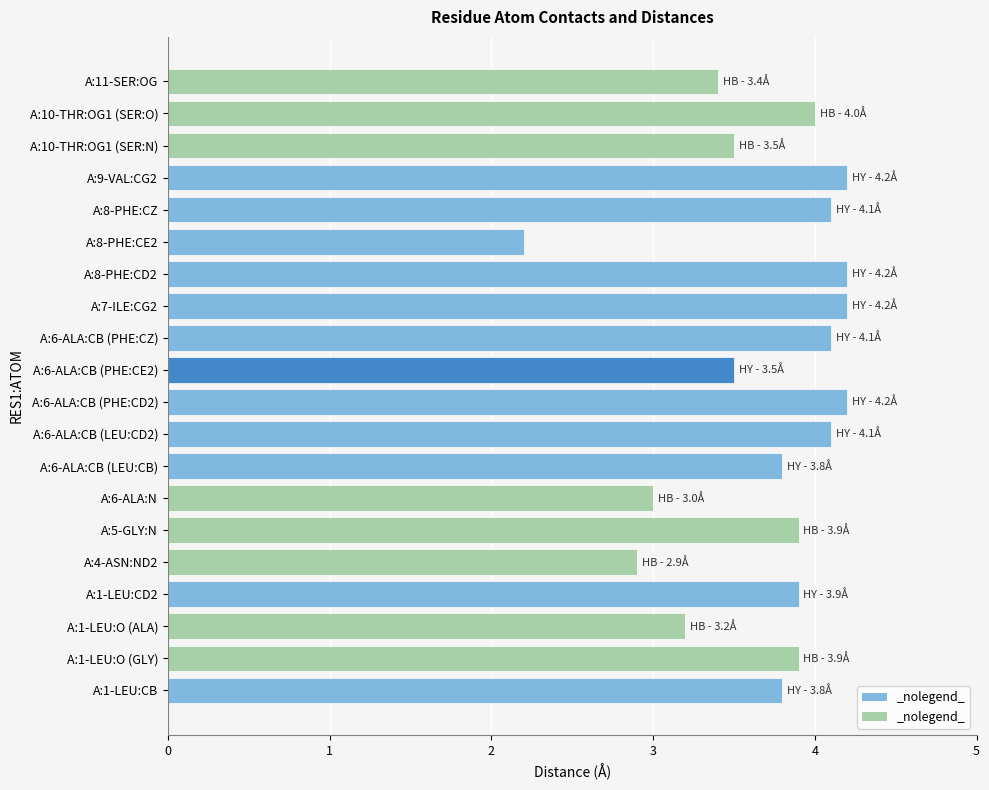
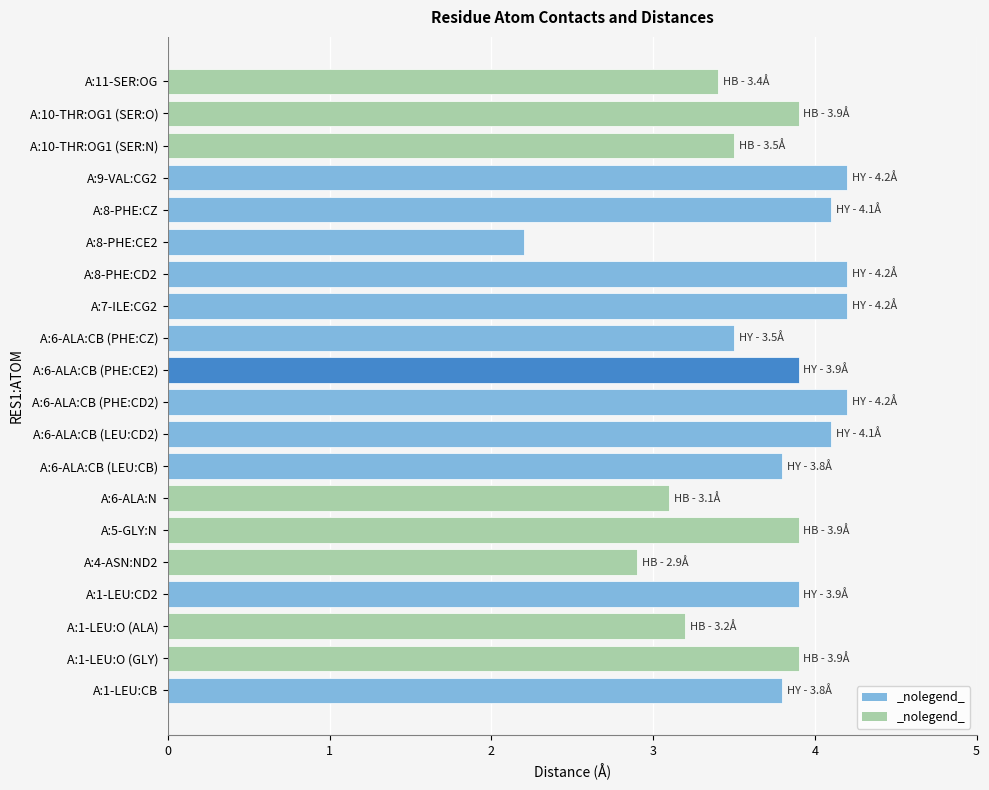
A:10-THR:OG1 (SER:O): 4.0Å -> 3.9Å
A:6-ALA:CB (PHE:CZ): 4.1Å -> 3.5Å
A:6-ALA:CB (PHE:CE2): 3.5Å -> 3.9Å
A:6-ALA:N: 3.0Å -> 3.1Å
